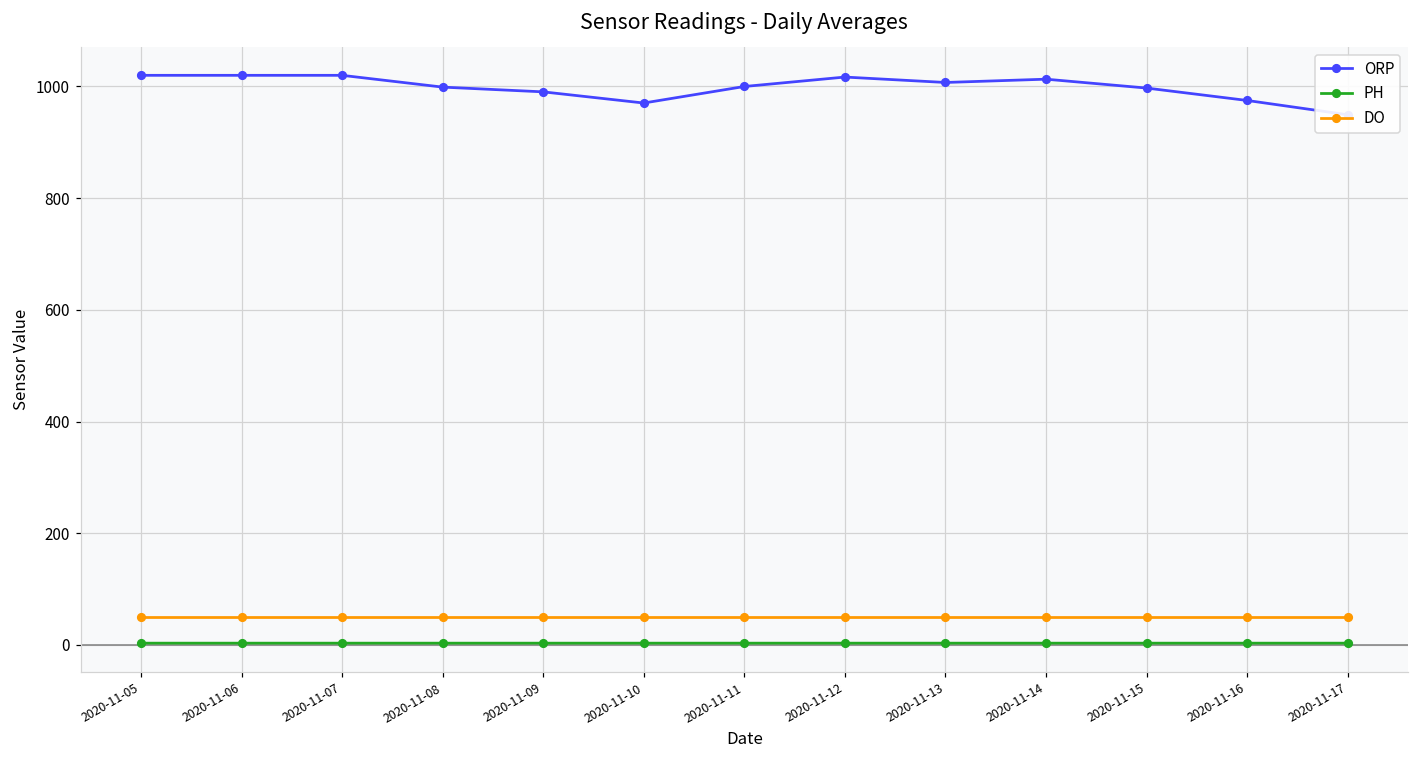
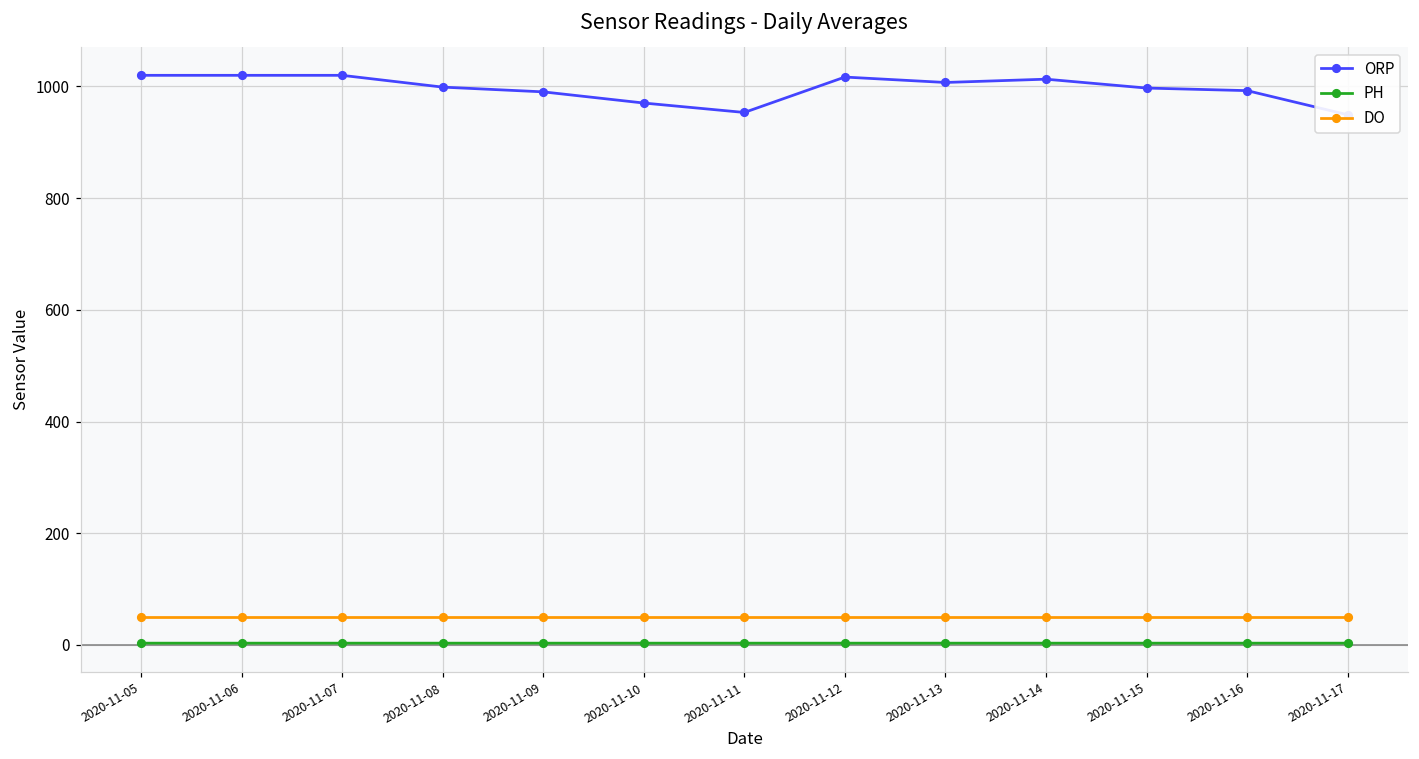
ORP, 2020-11-11: 1000 -> 950
ORP, 2020-11-16: 980 -> 990
